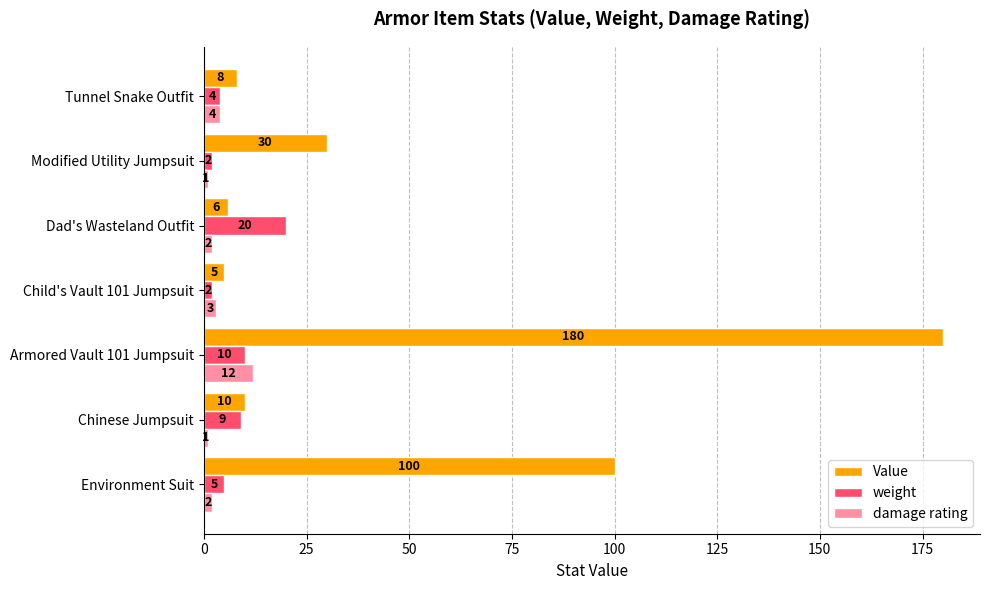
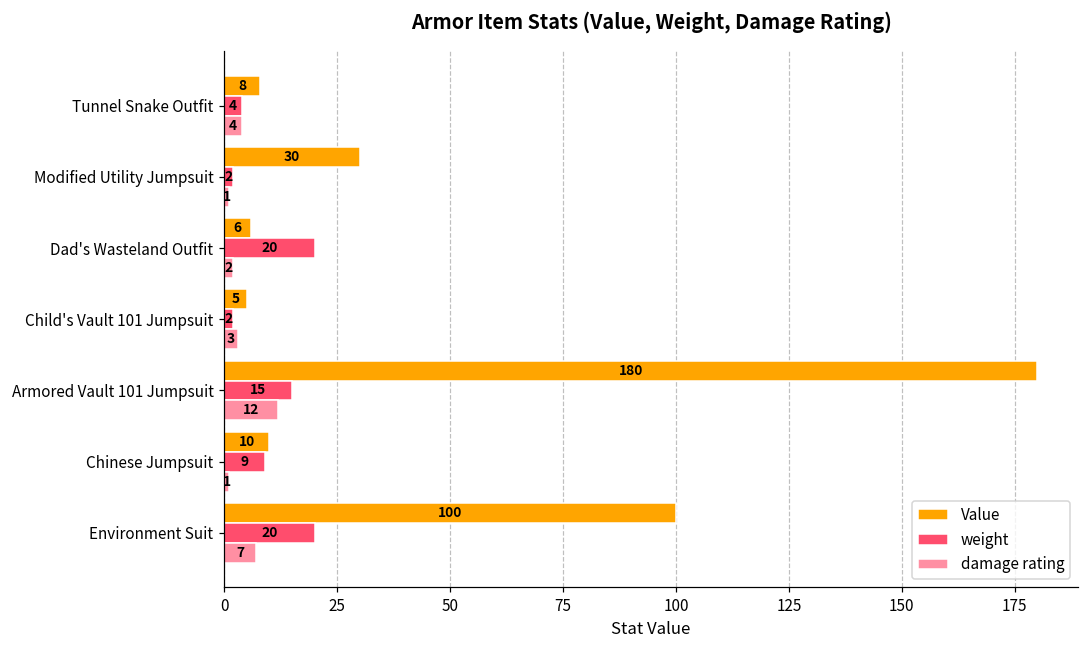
weight, Armored Vault 101 Jumpsuit: 10 -> 15
weight, Environment Suit: 5 -> 20
damage rating, Environment Suit: 2 -> 7
